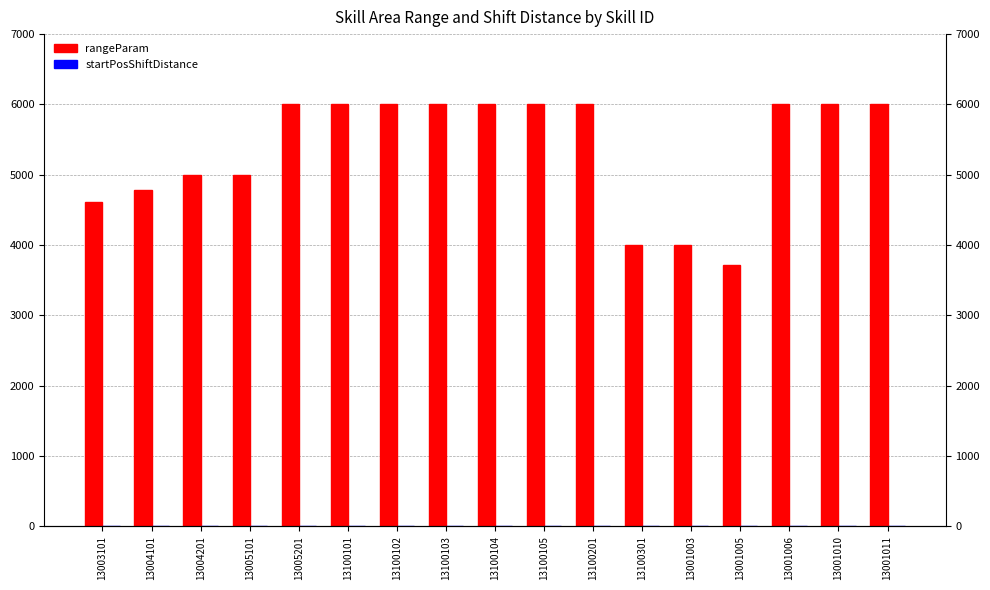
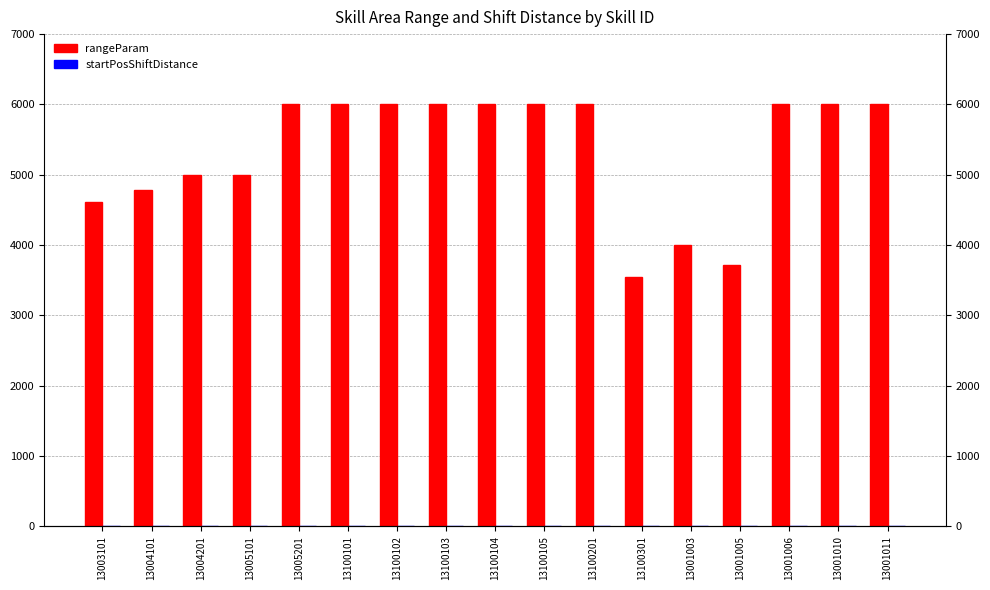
rangeParam, 13100301: 4000 -> 3500
